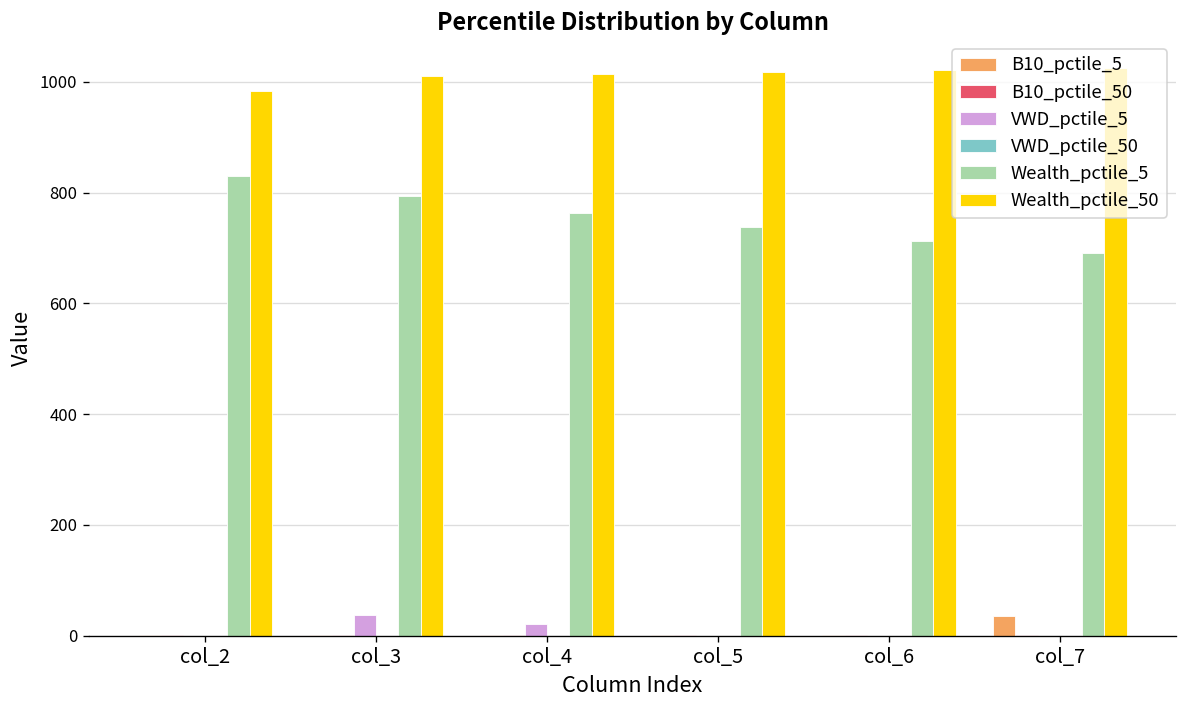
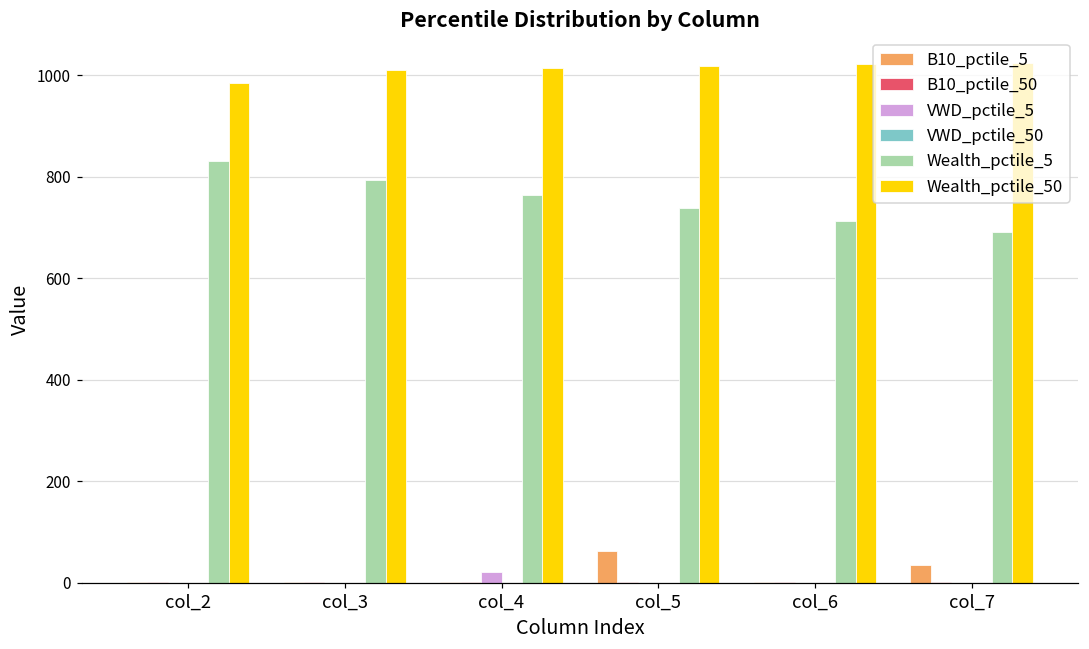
VWD_pctile_5, col_3: 40 -> 0
B10_pctile_5, col_5: 0 -> 60
